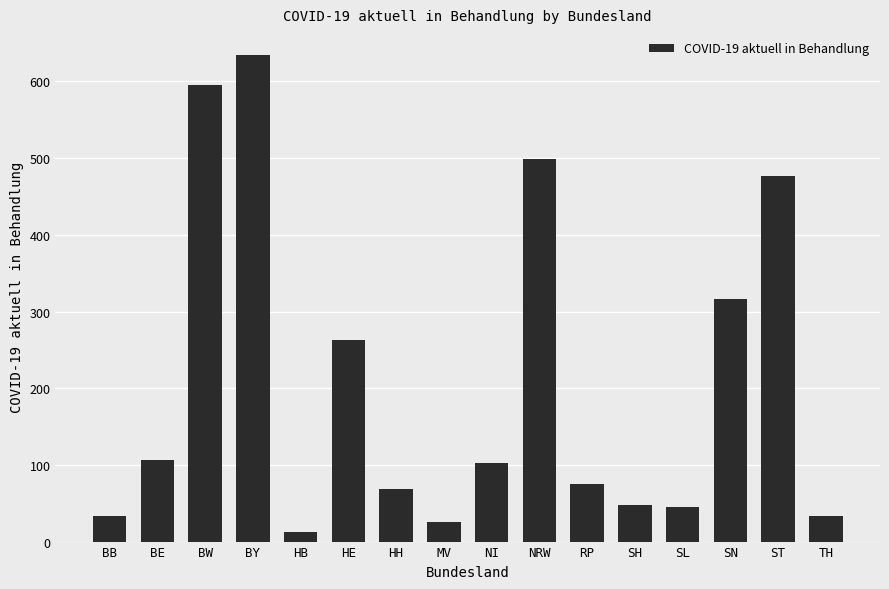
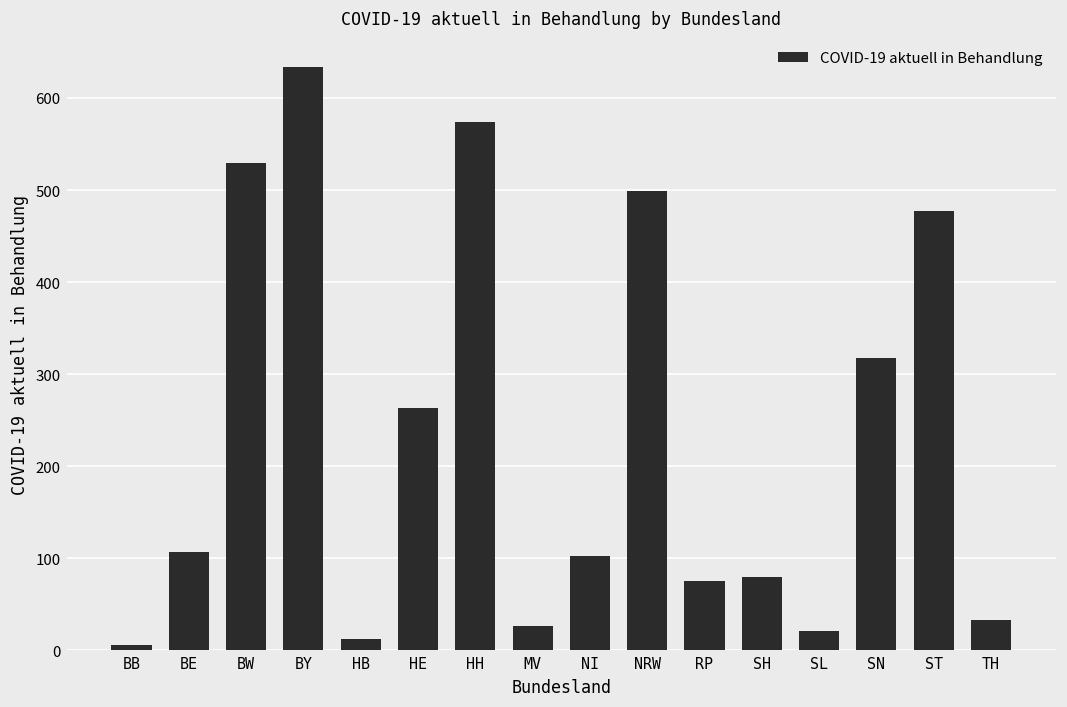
BB: 30 -> 10
BW: 600 -> 530
HH: 70 -> 570
SH: 50 -> 80
SL: 50 -> 20
